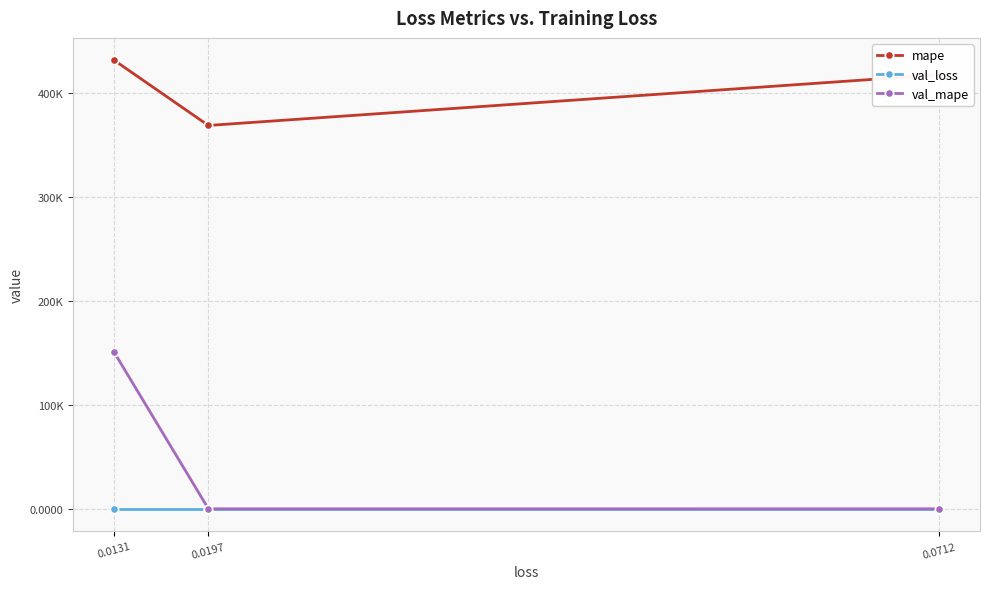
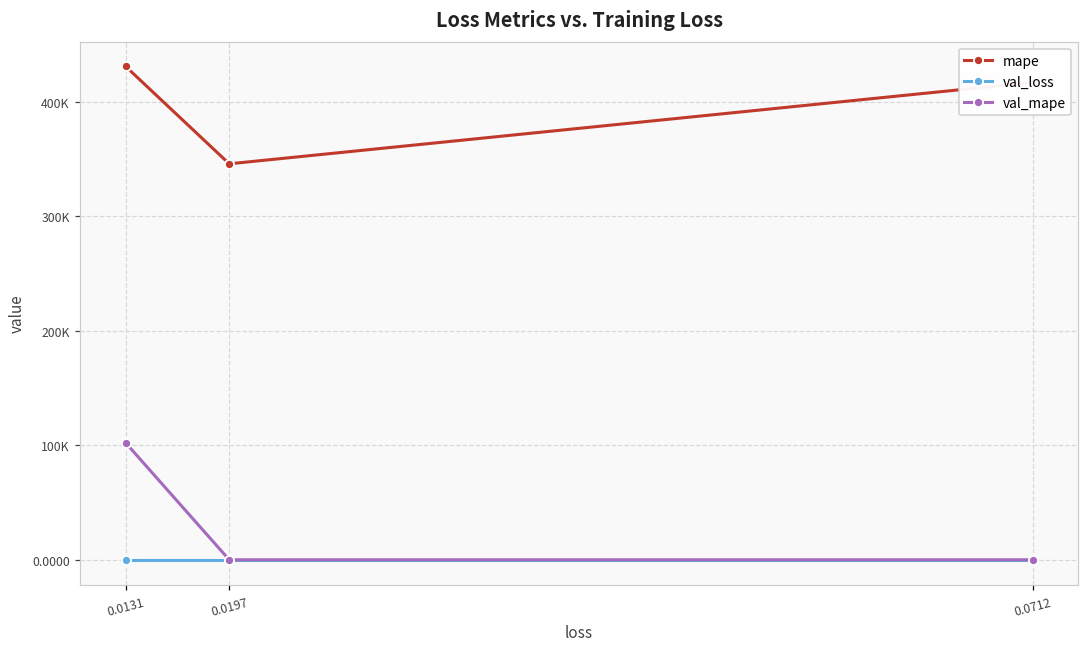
val_mape, 0.0131: 150000 -> 102000
mape, 0.0197: 368000 -> 346000
